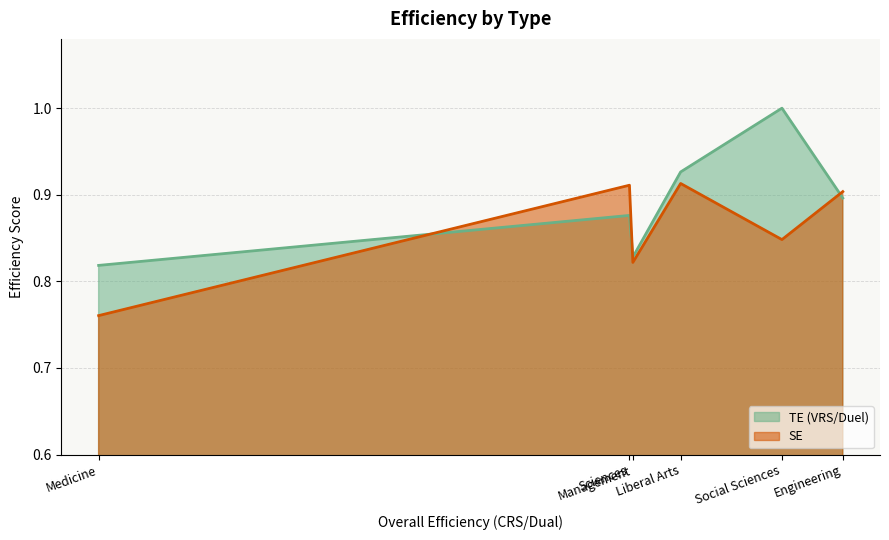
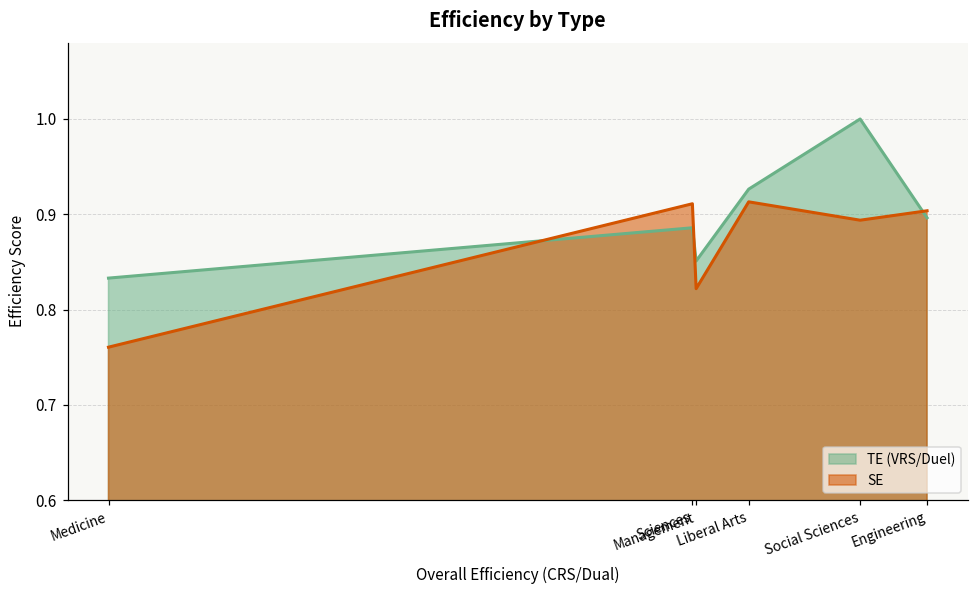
TE (VRS/Duel), Medicine: 0.82 -> 0.83
TE (VRS/Duel), Sciences: 0.88 -> 0.89
TE (VRS/Duel), Management: 0.83 -> 0.85
SE, Social Sciences: 0.85 -> 0.89
